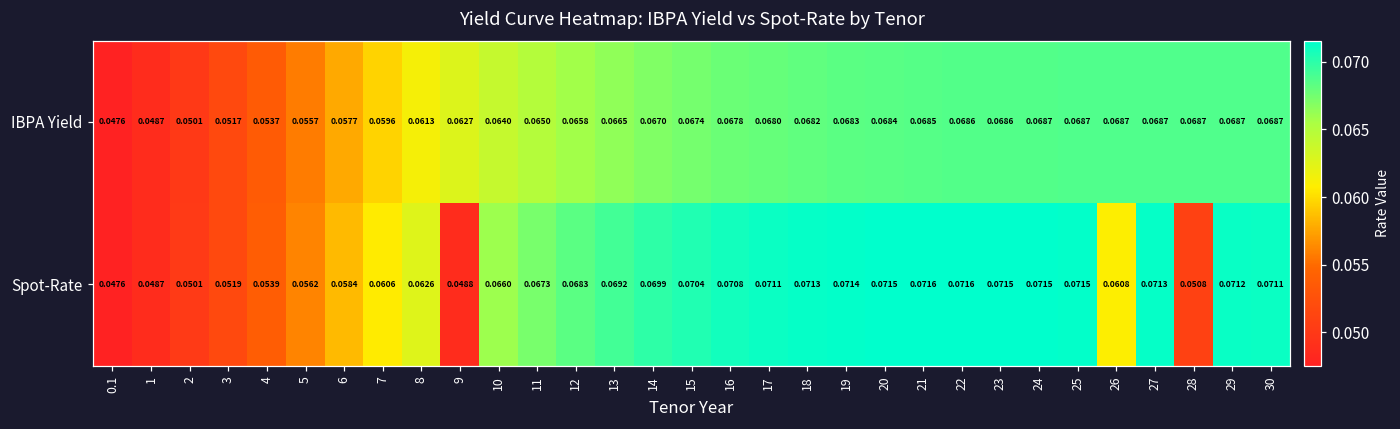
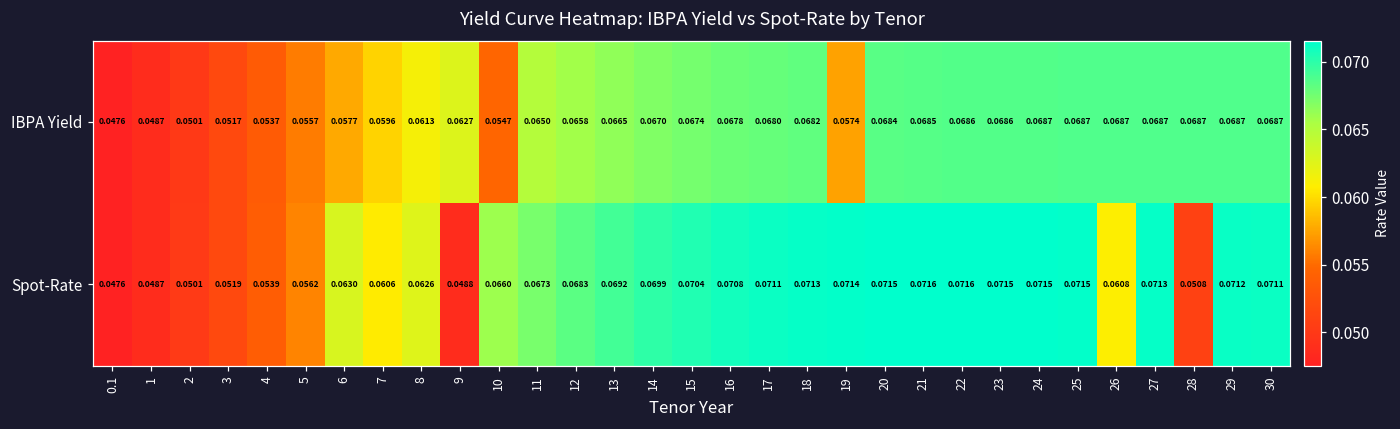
IBPA Yield, 10: 0.0640 -> 0.0547
IBPA Yield, 19: 0.0683 -> 0.0574
Spot-Rate, 6: 0.0584 -> 0.0630
